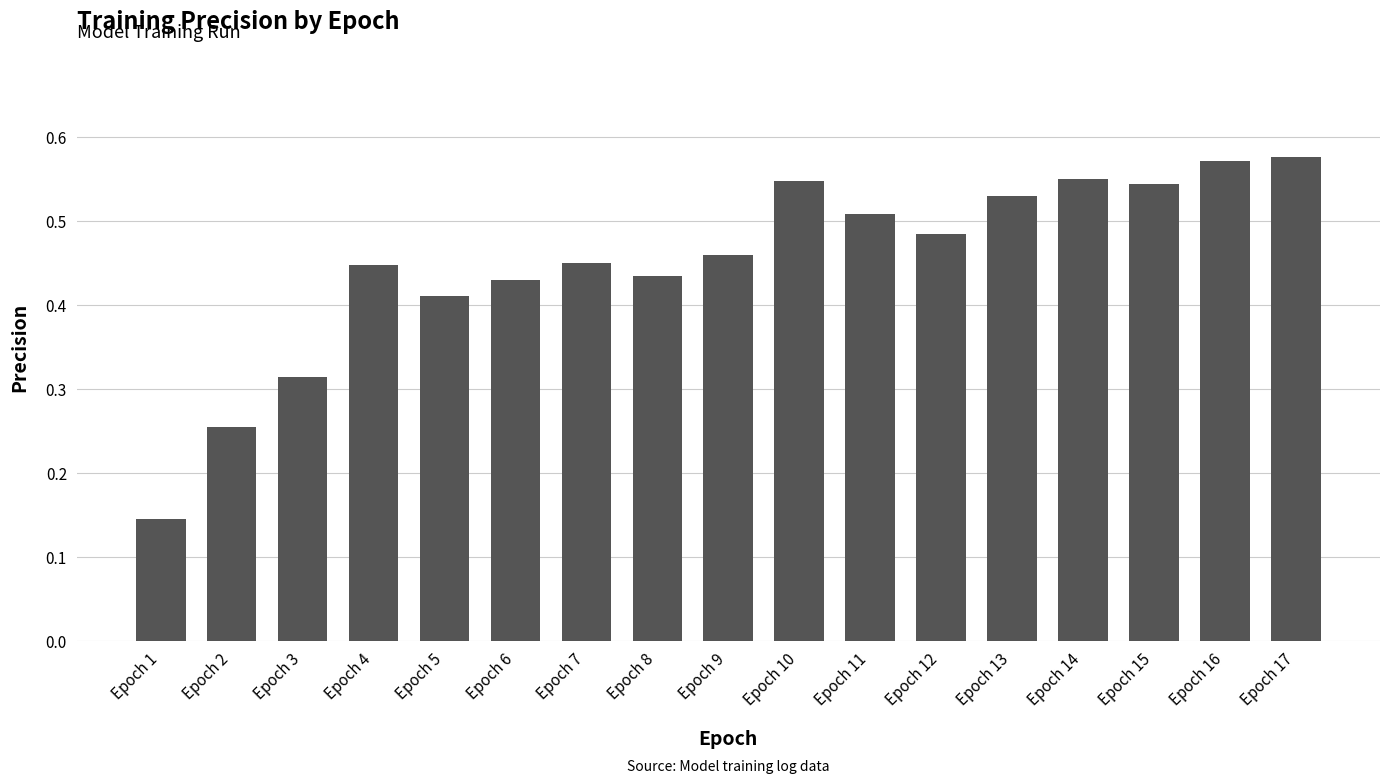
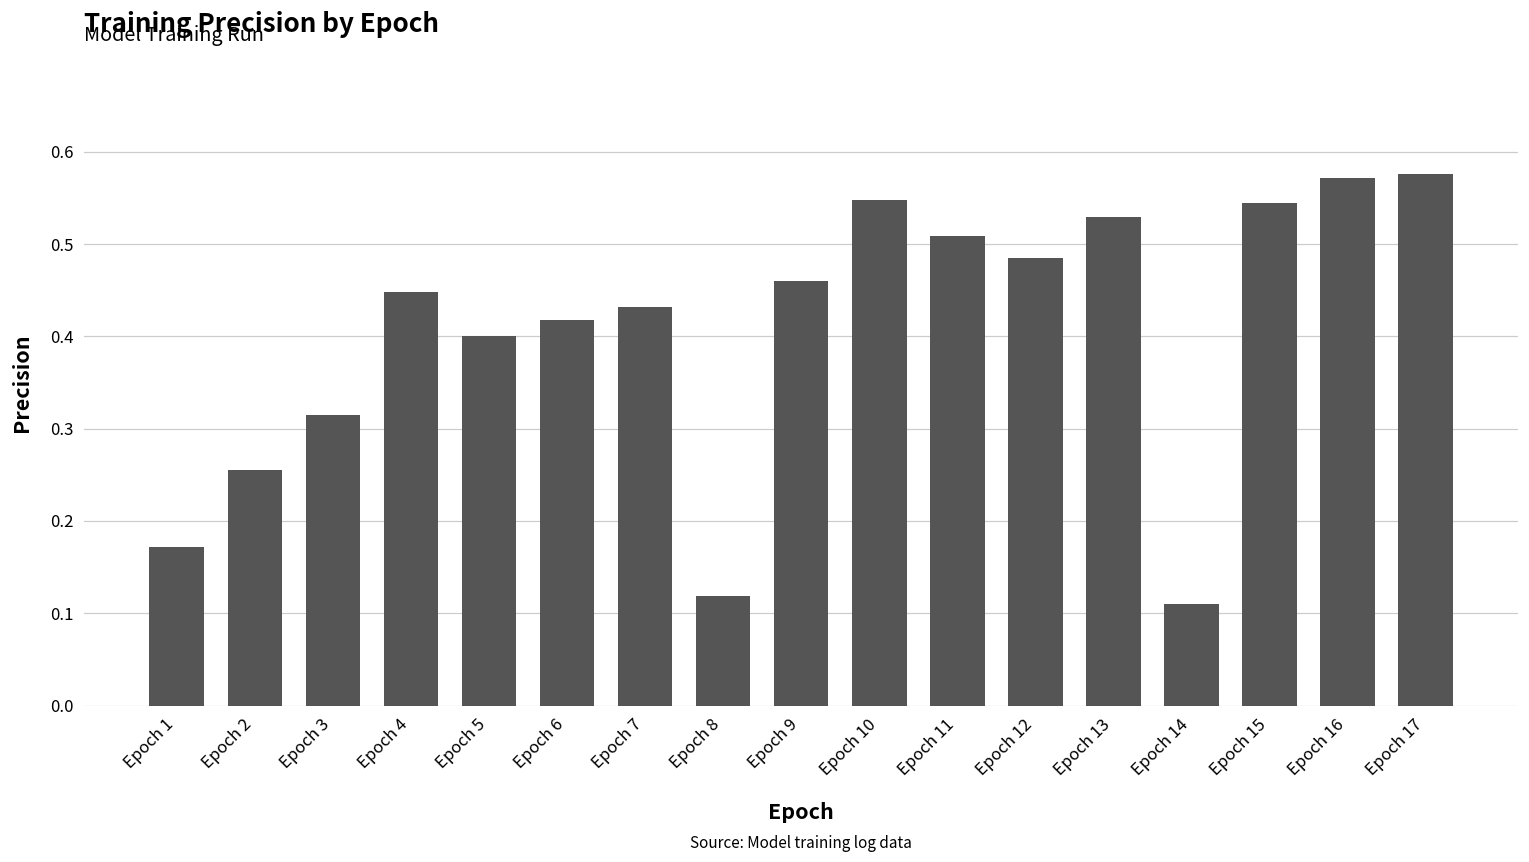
Epoch 1: 0.14 -> 0.17
Epoch 5: 0.41 -> 0.40
Epoch 6: 0.43 -> 0.42
Epoch 7: 0.45 -> 0.43
Epoch 8: 0.44 -> 0.12
Epoch 14: 0.55 -> 0.11
